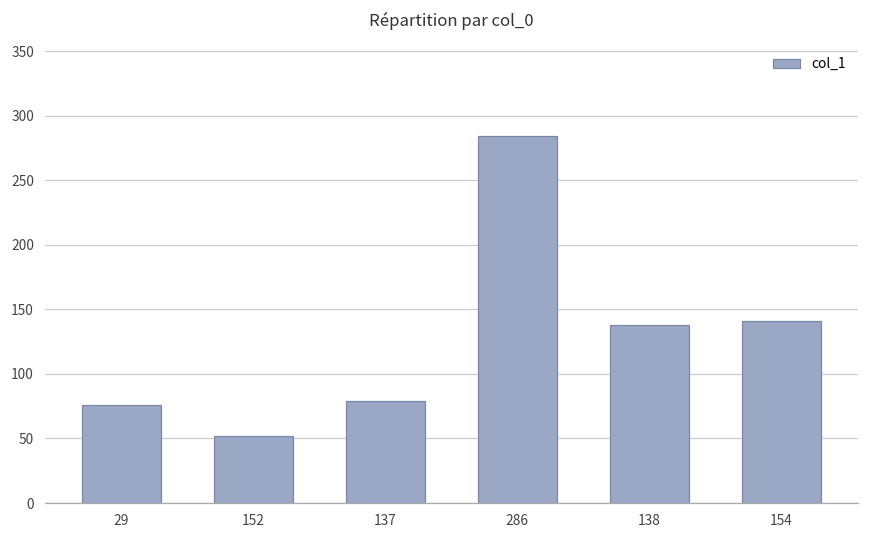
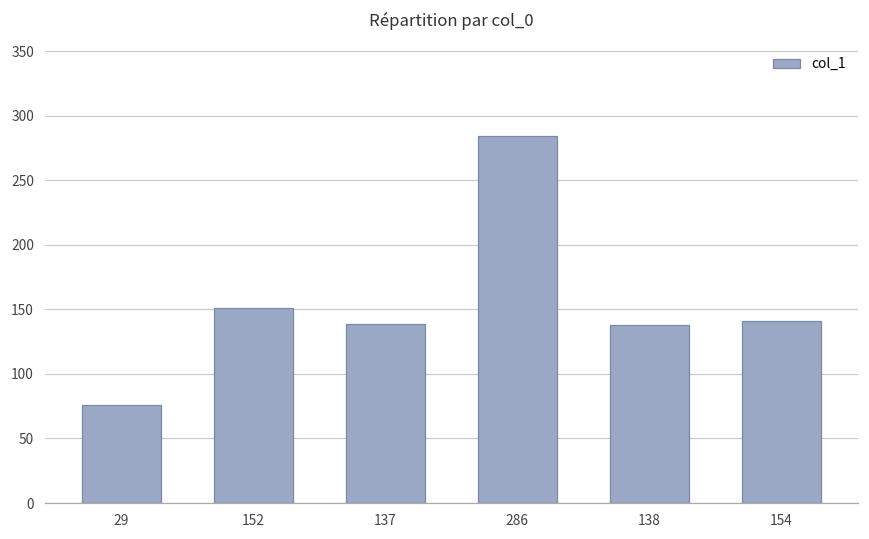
152: 52 -> 151
137: 79 -> 139
